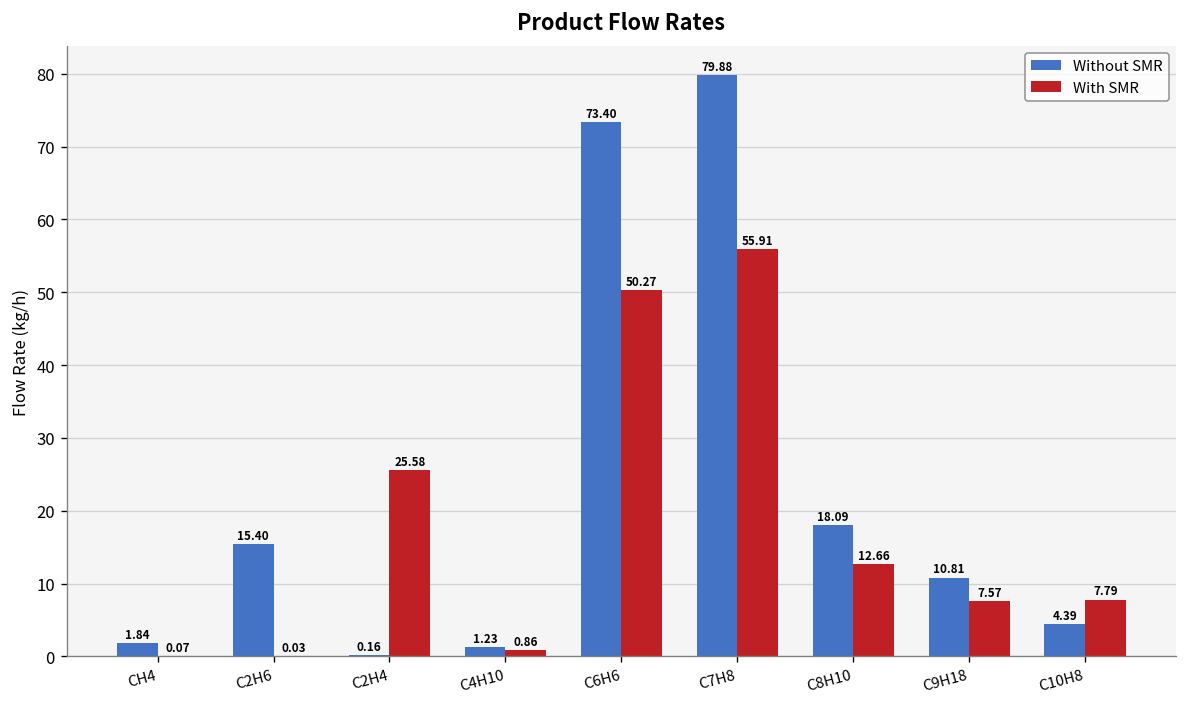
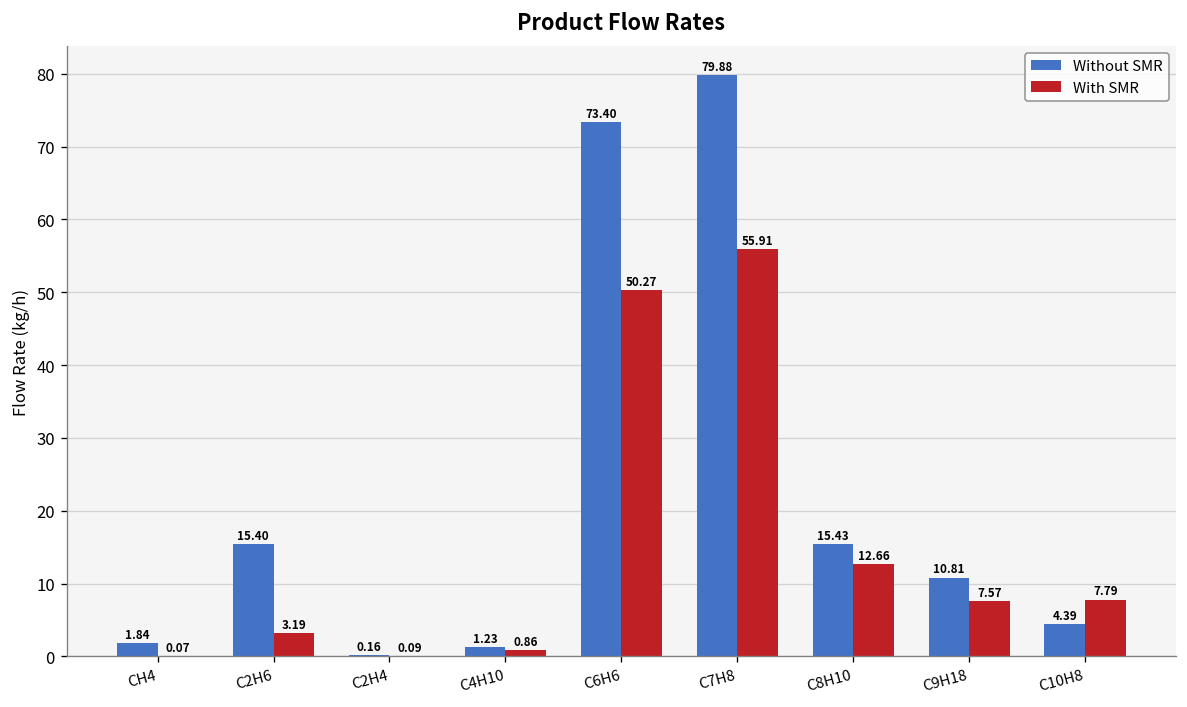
With SMR, C2H6: 0.03 -> 3.19
With SMR, C2H4: 25.58 -> 0.09
Without SMR, C8H10: 18.09 -> 15.43
